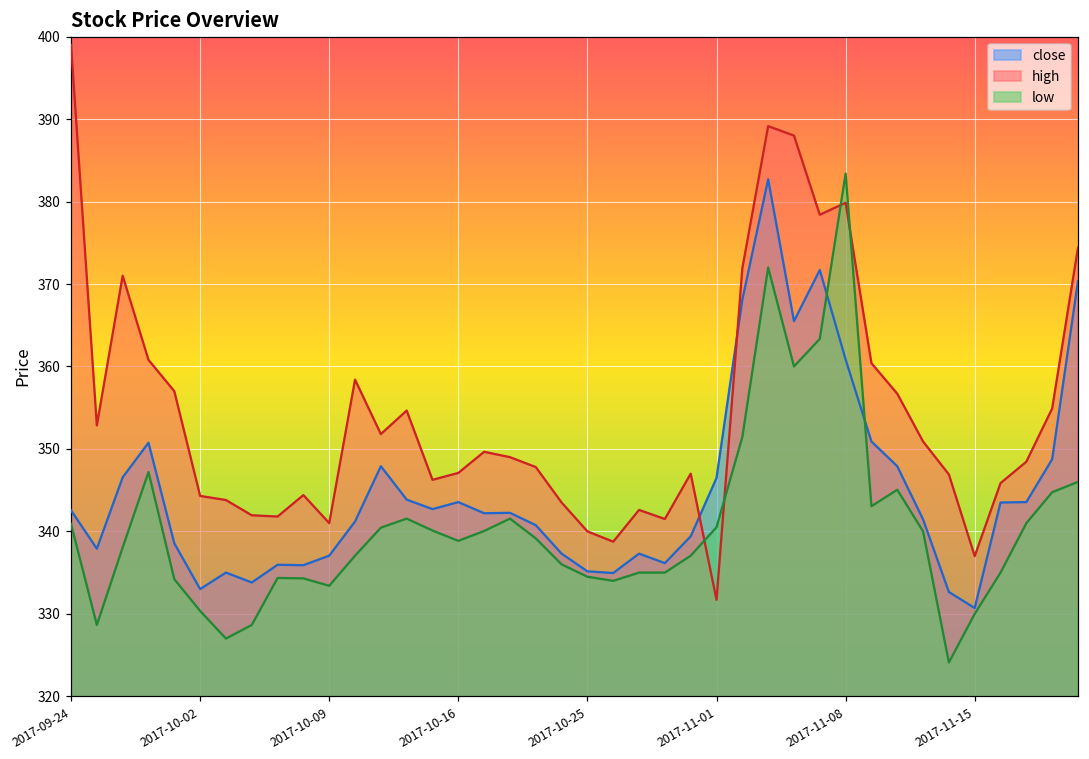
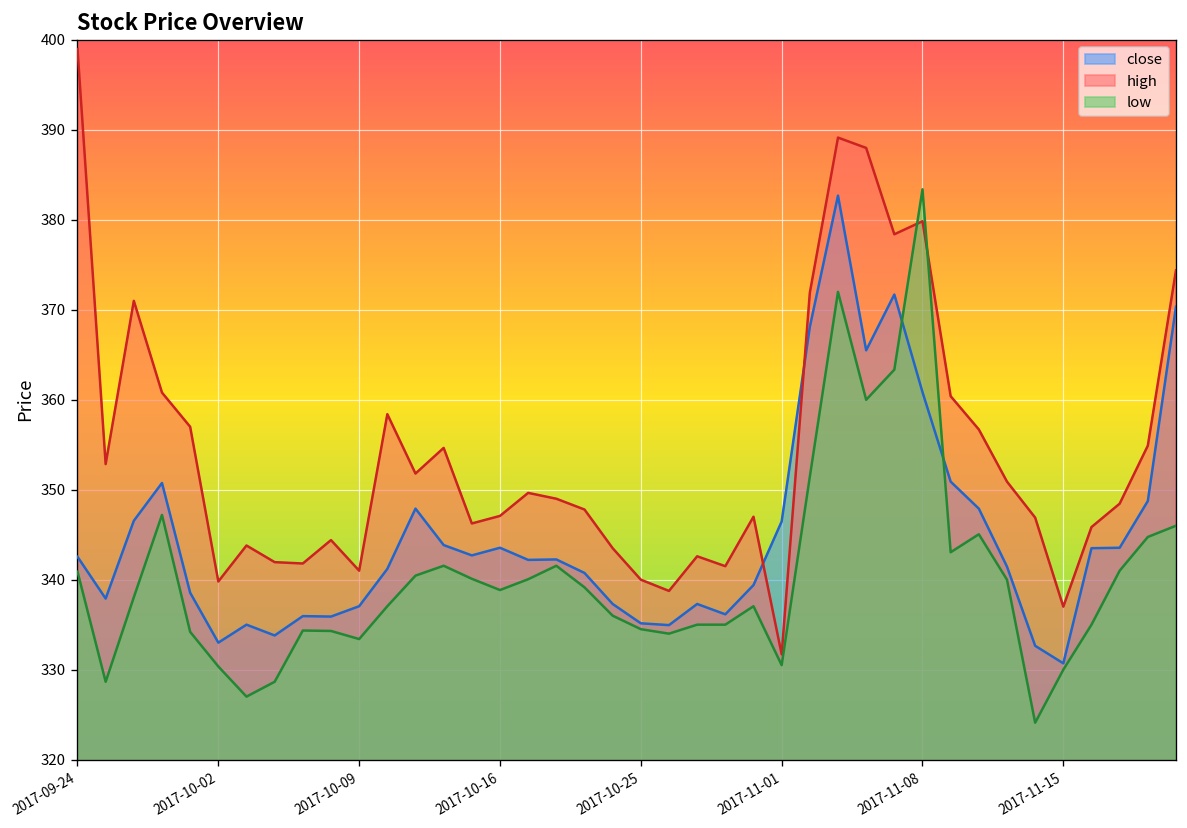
high, 2017-10-02: 344 -> 340
low, 2017-11-01: 341 -> 331
